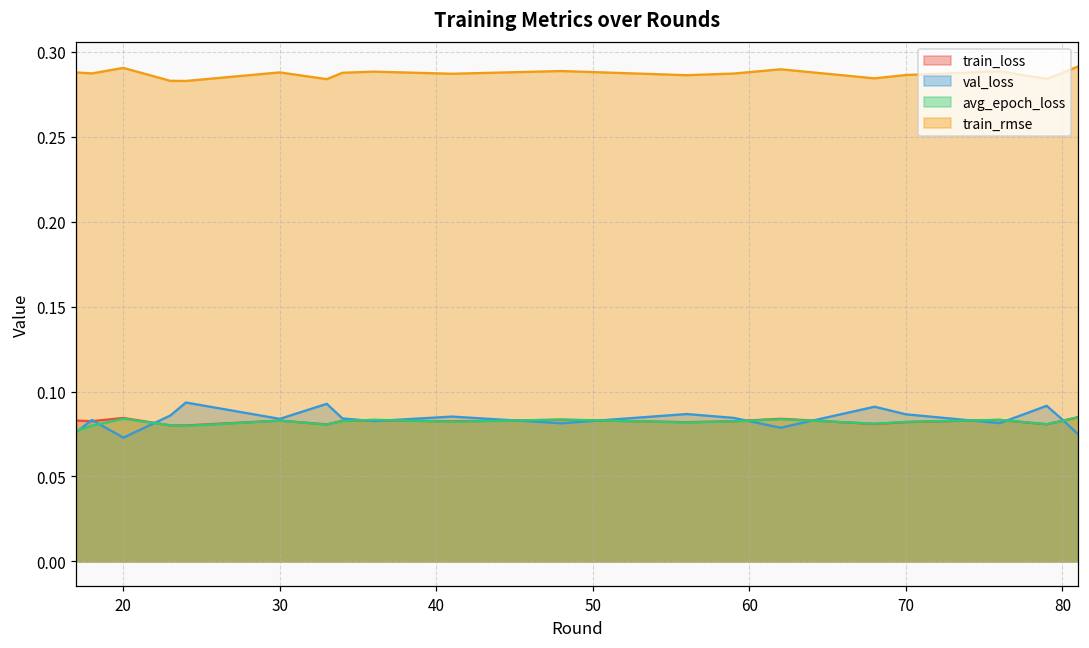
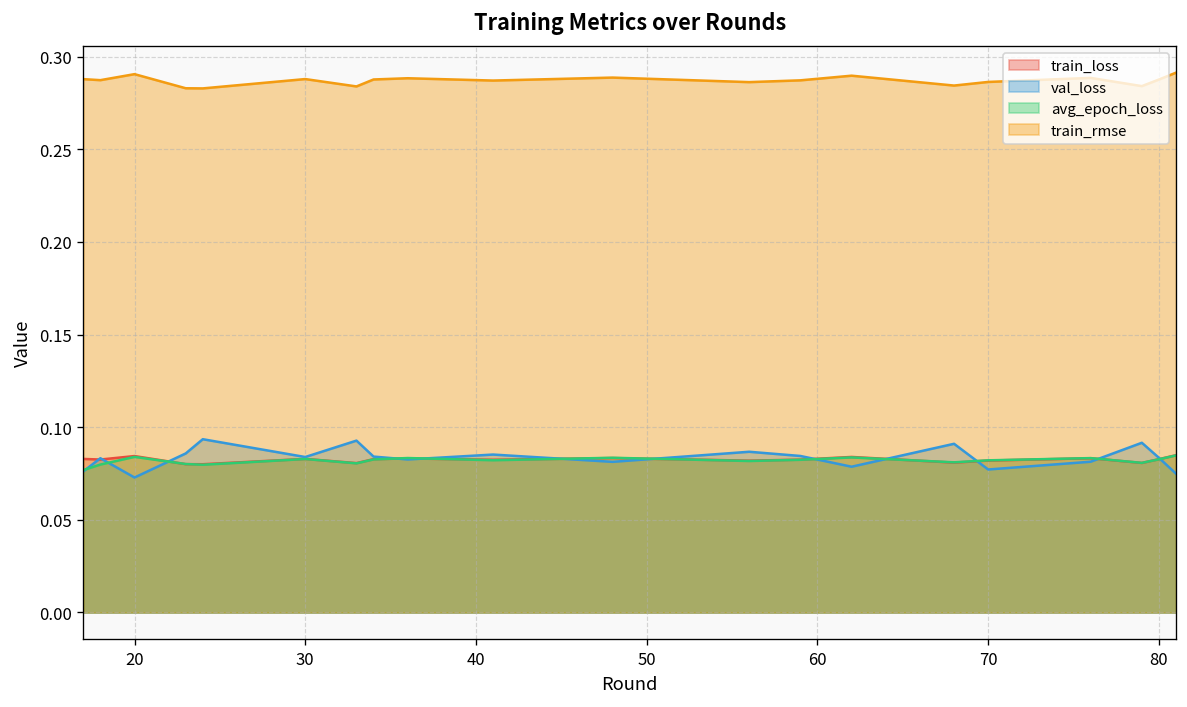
val_loss, 70: 0.087 -> 0.077
